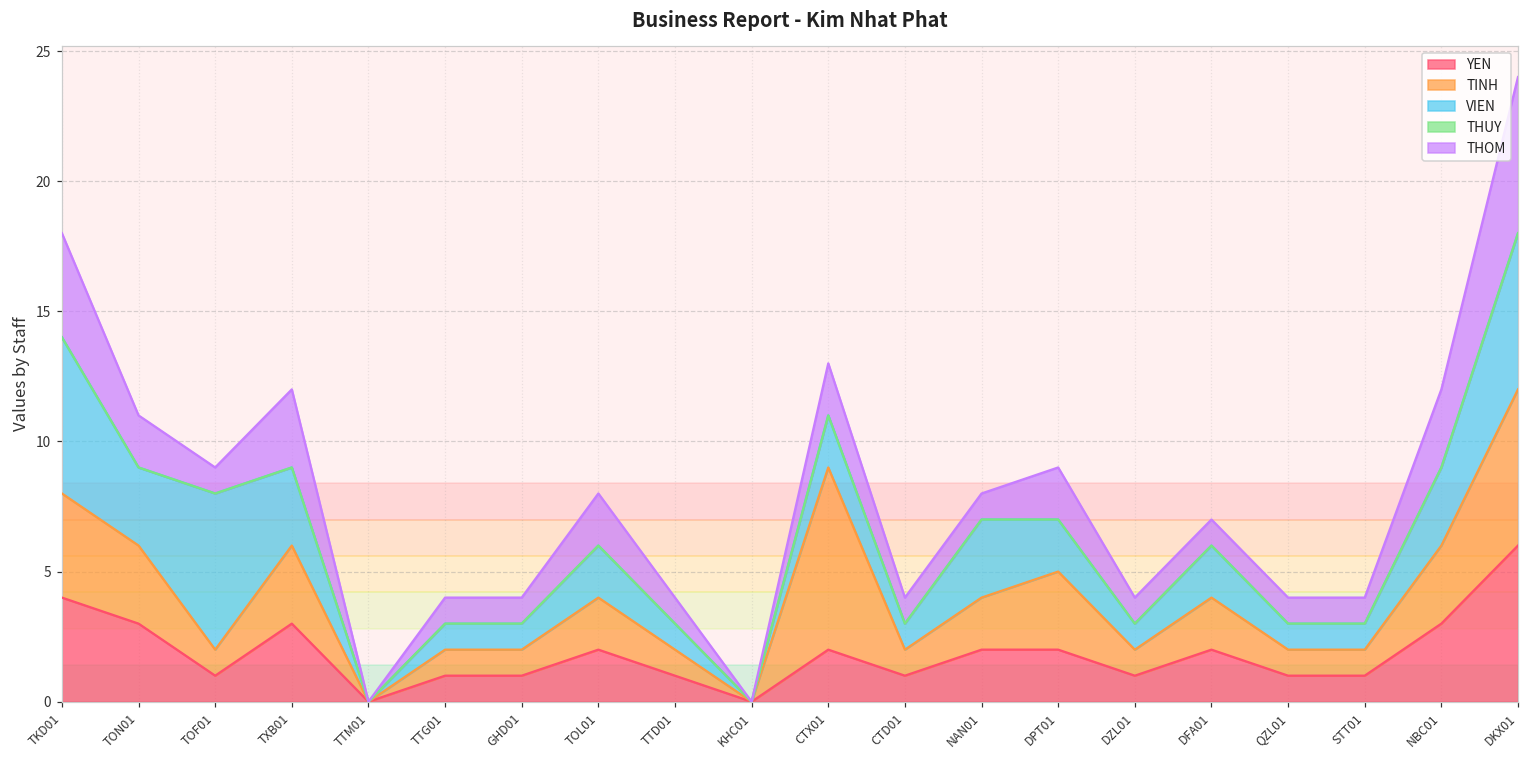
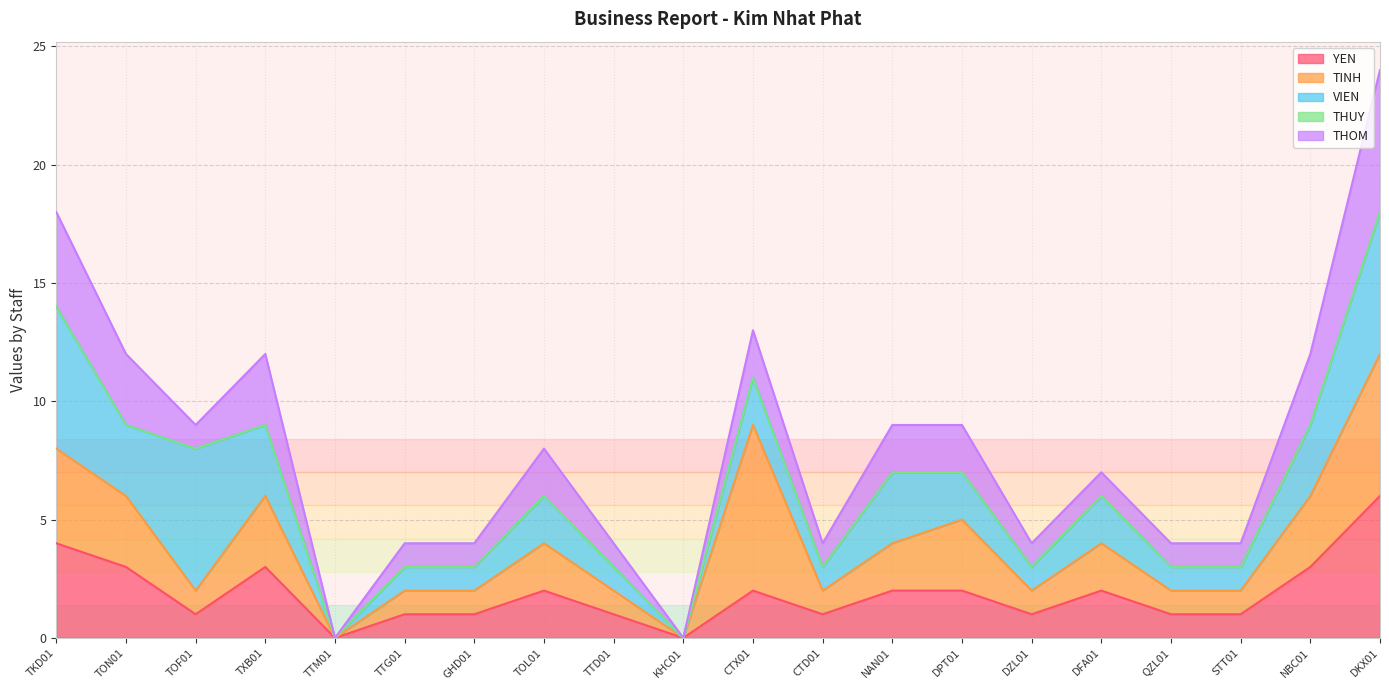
THOM, TON01: 2 -> 3
THOM, NAN01: 1 -> 2
